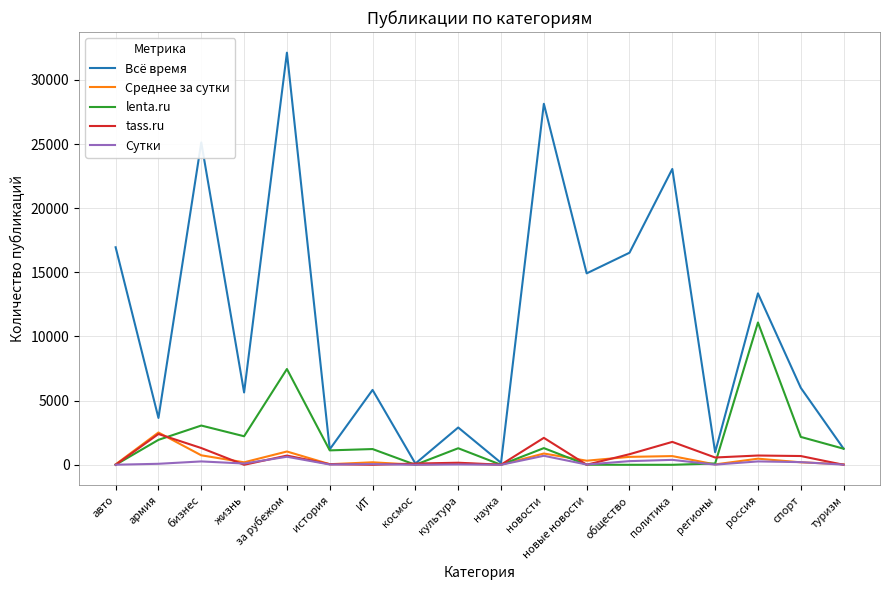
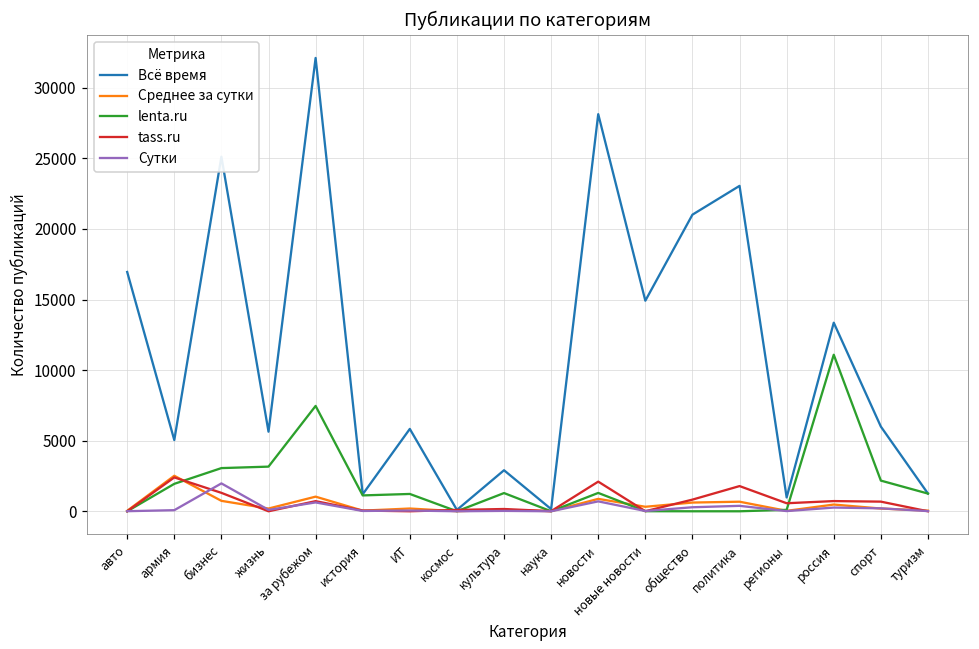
Всё время, армия: 3700 -> 5000
Сутки, бизнес: 300 -> 2000
lenta.ru, жизнь: 2200 -> 3200
Всё время, общество: 16500 -> 21000
